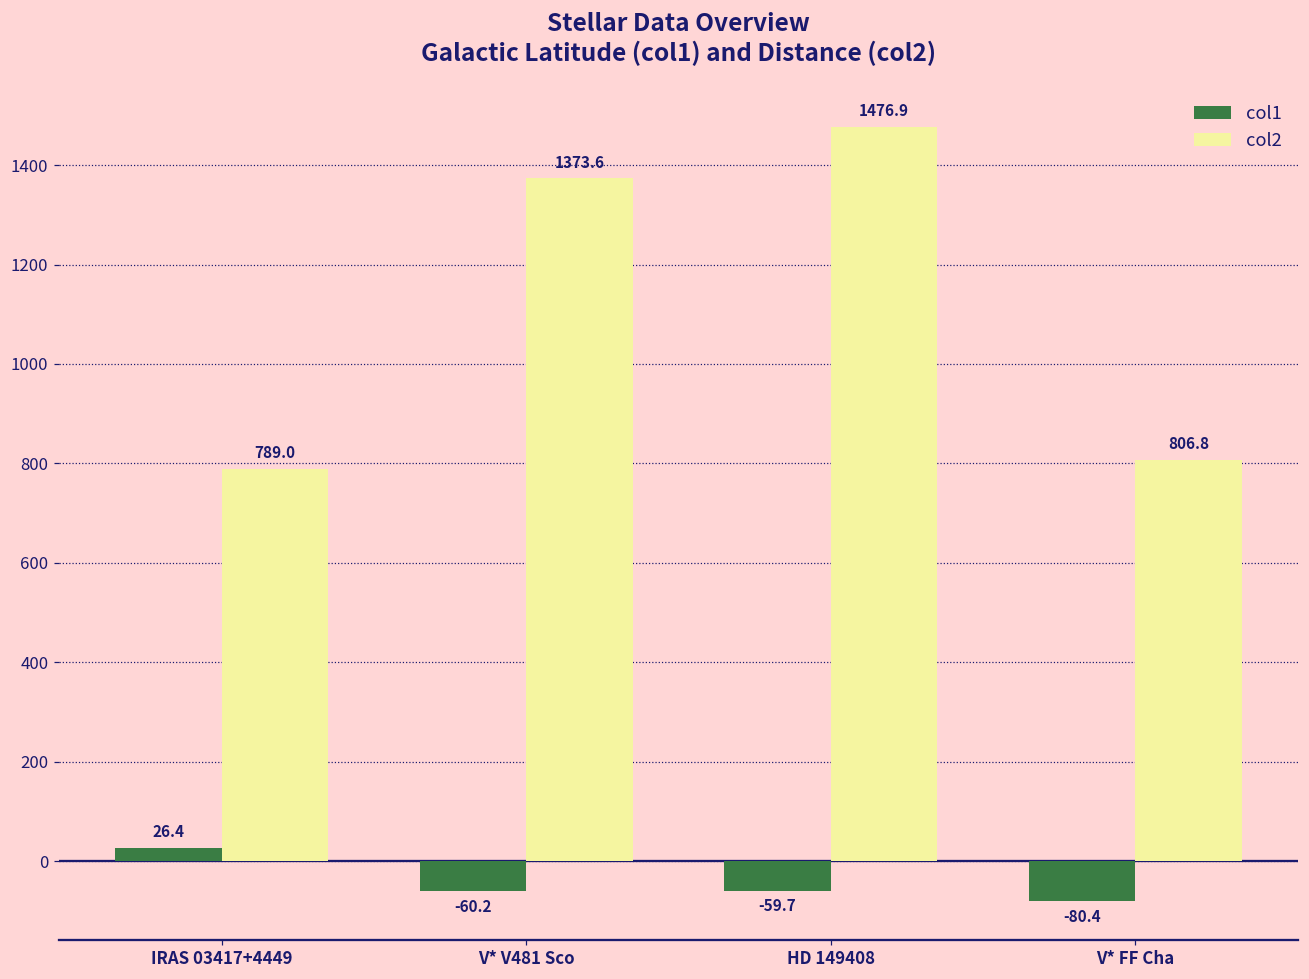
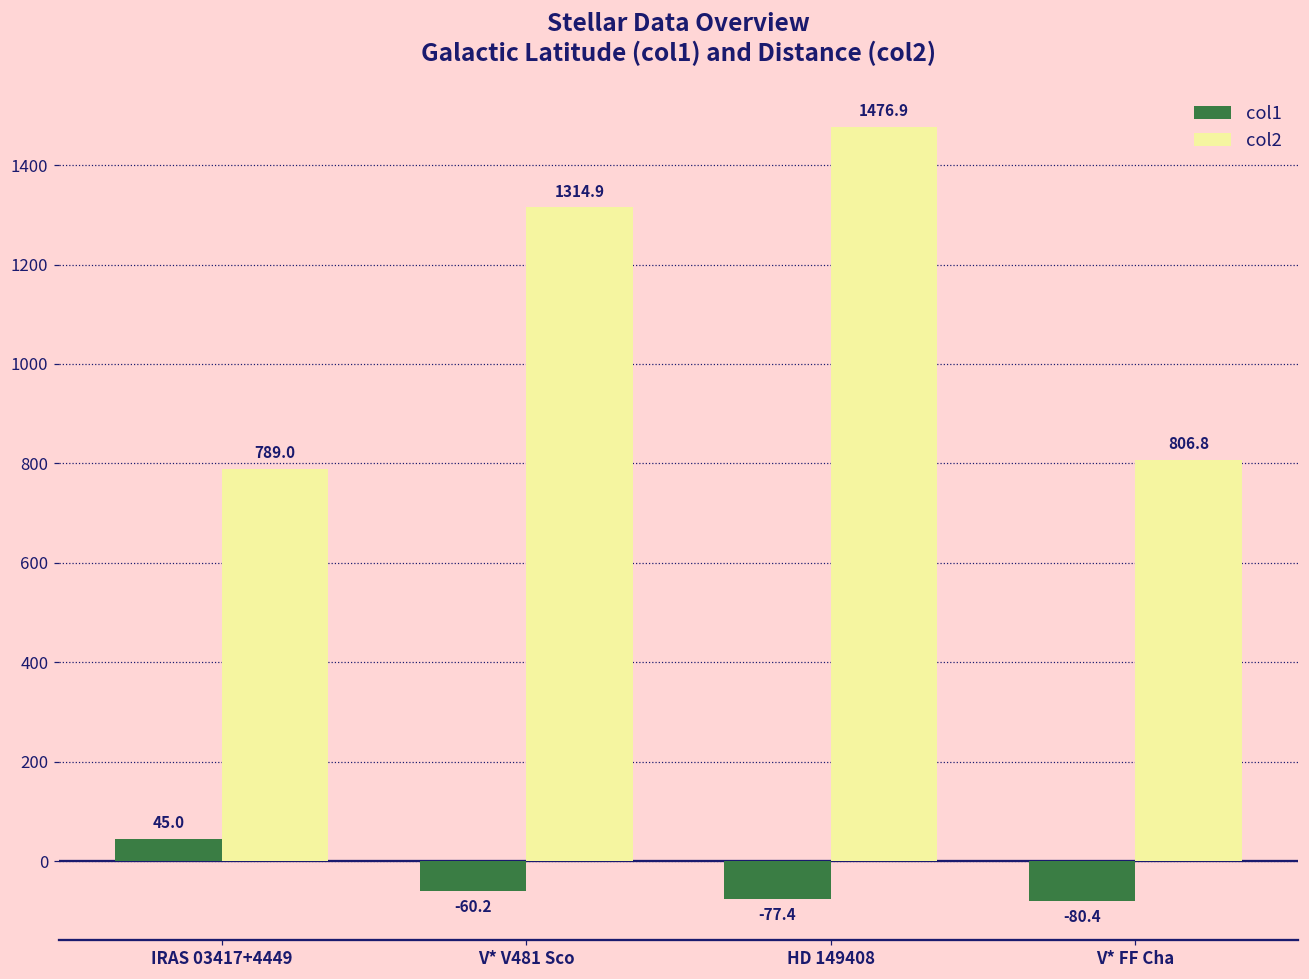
col1, IRAS 03417+4449: 26.4 -> 45.0
col2, V* V481 Sco: 1373.6 -> 1314.9
col1, HD 149408: -59.7 -> -77.4
